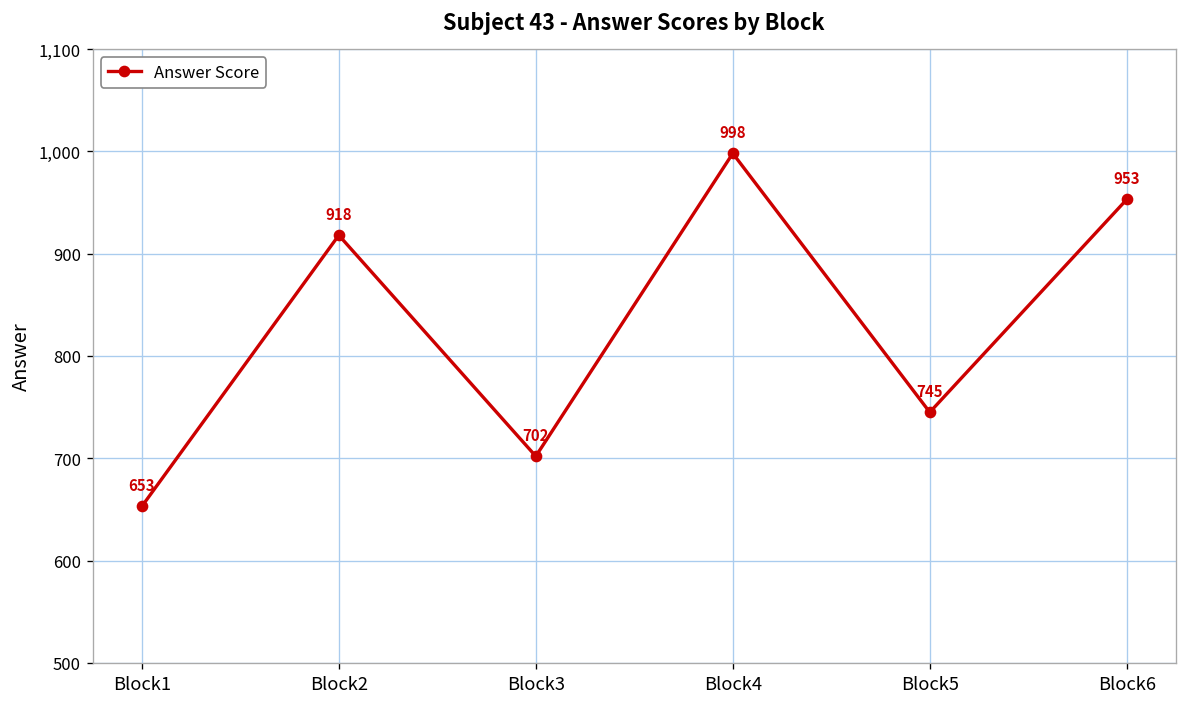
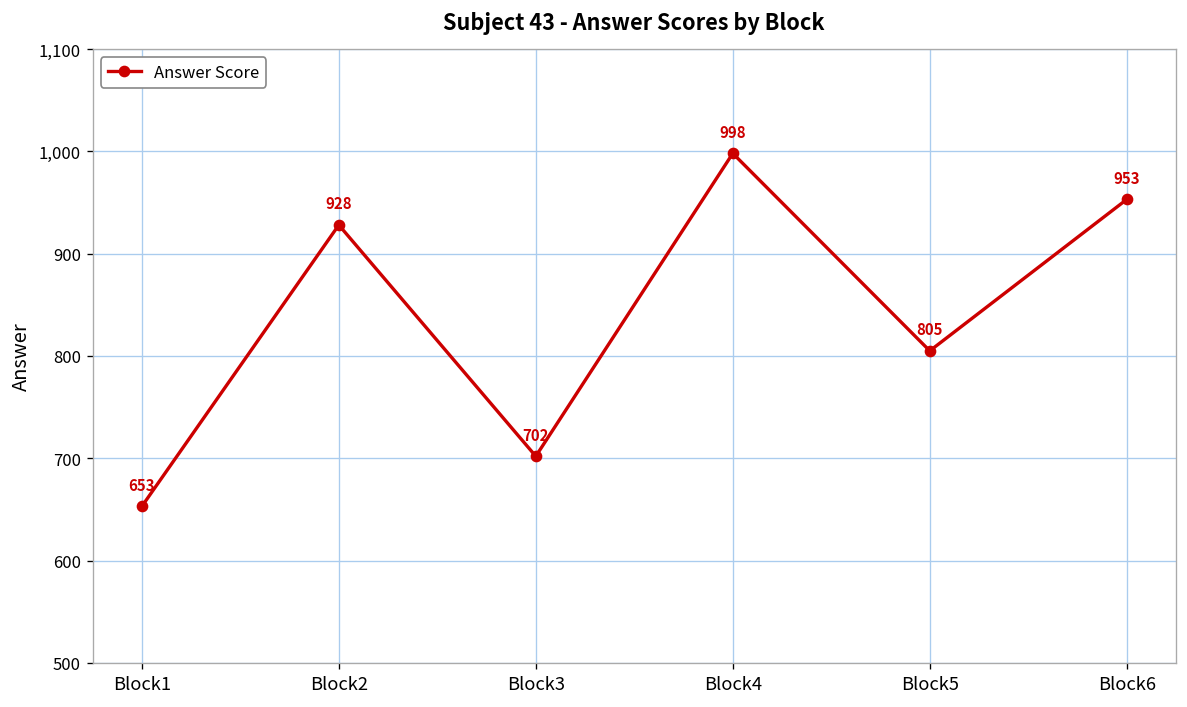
Block2: 918 -> 928
Block5: 745 -> 805
